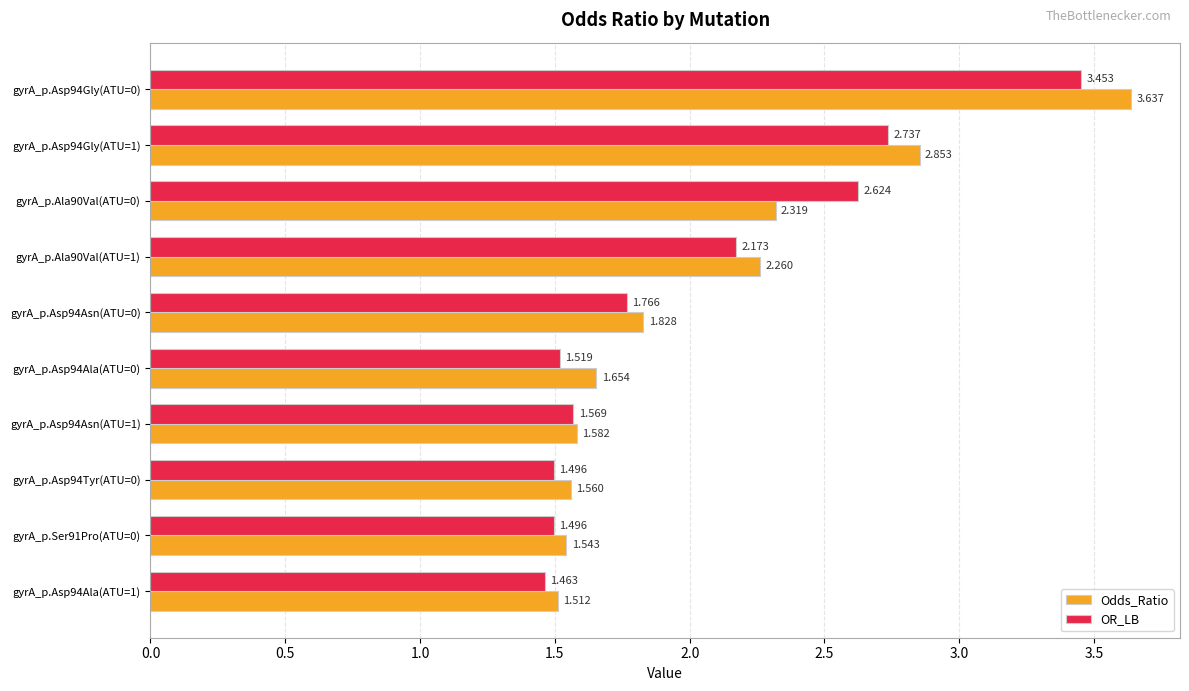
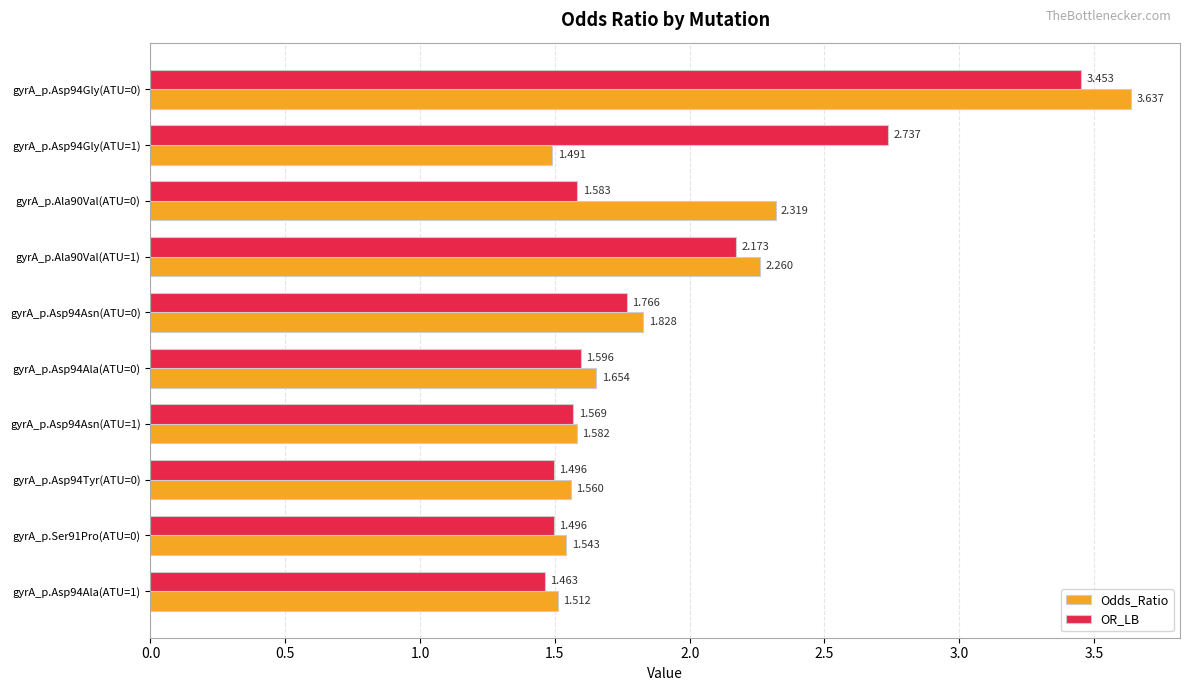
Odds_Ratio, gyrA_p.Asp94Gly(ATU=1): 2.853 -> 1.491
OR_LB, gyrA_p.Ala90Val(ATU=0): 2.624 -> 1.583
OR_LB, gyrA_p.Asp94Ala(ATU=0): 1.519 -> 1.596
